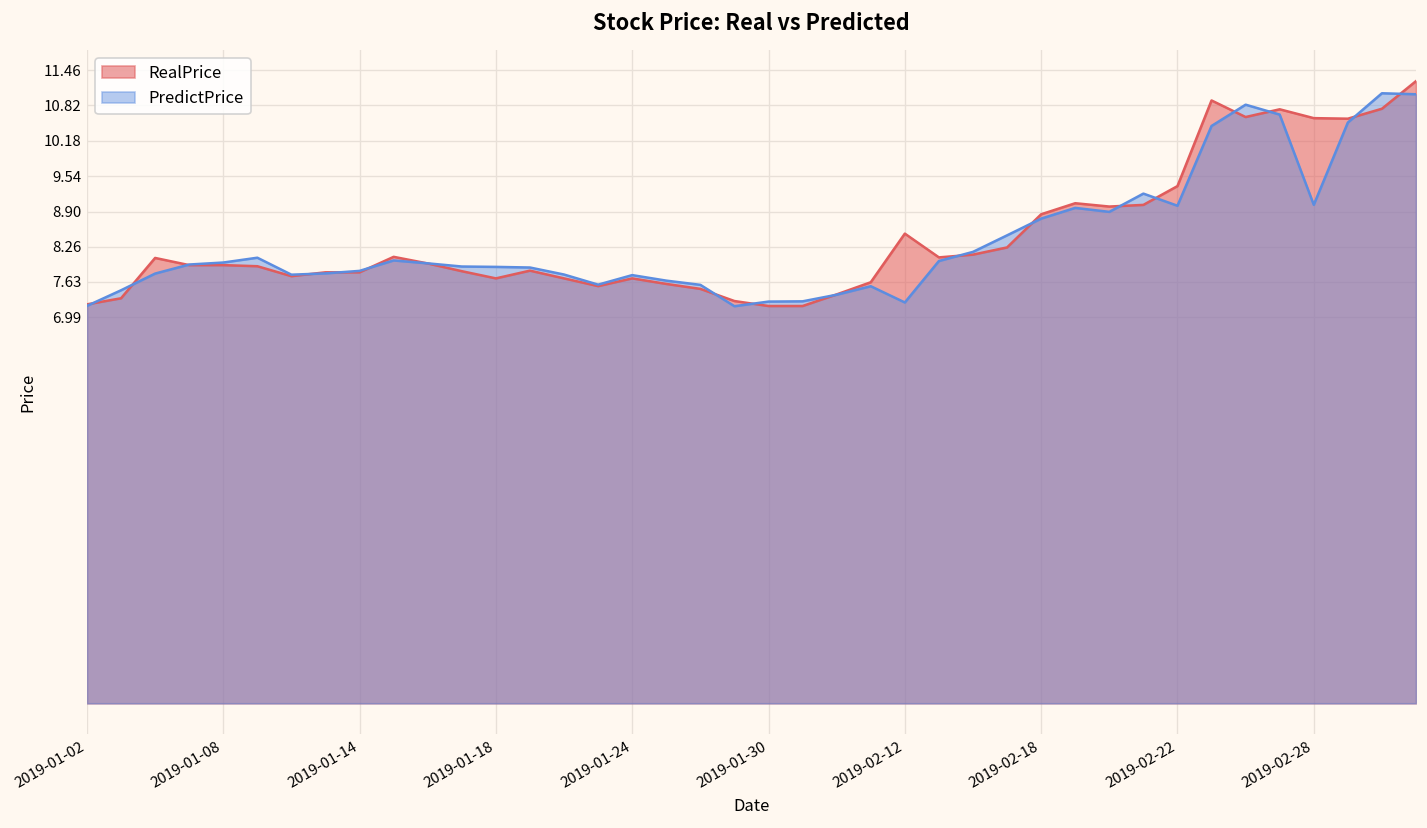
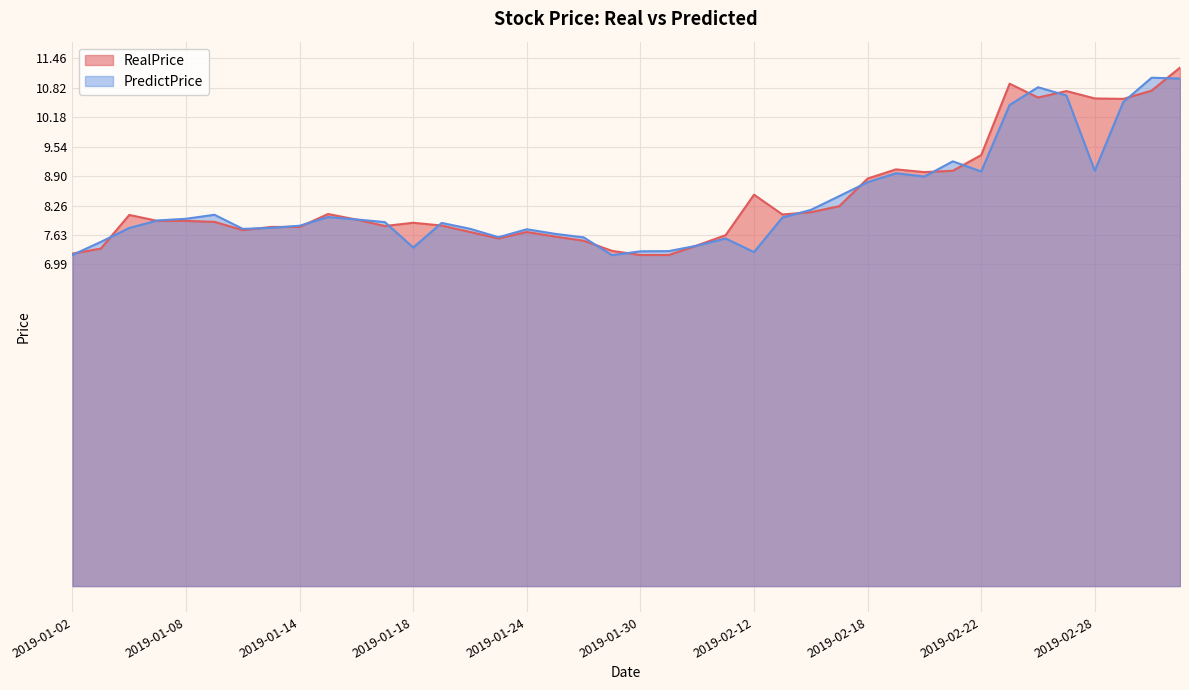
RealPrice, 2019-01-18: 7.7 -> 7.9
PredictPrice, 2019-01-18: 7.9 -> 7.4
